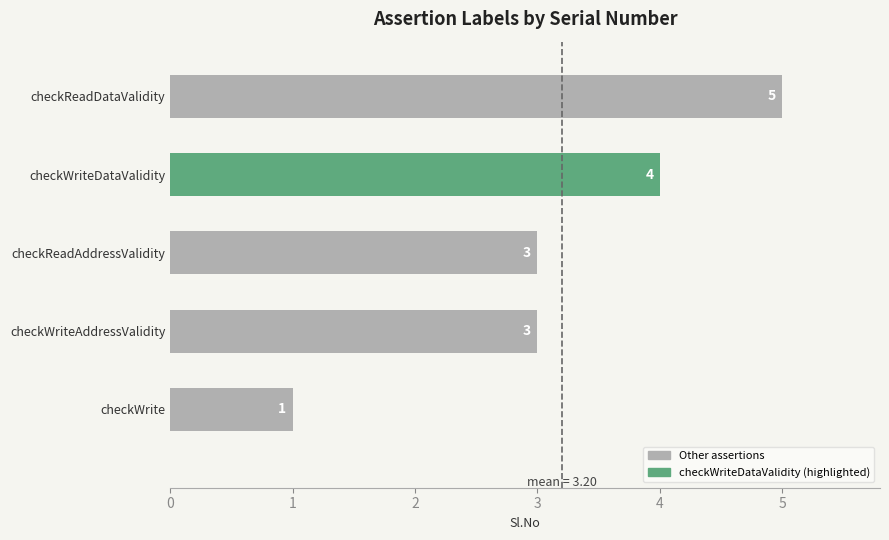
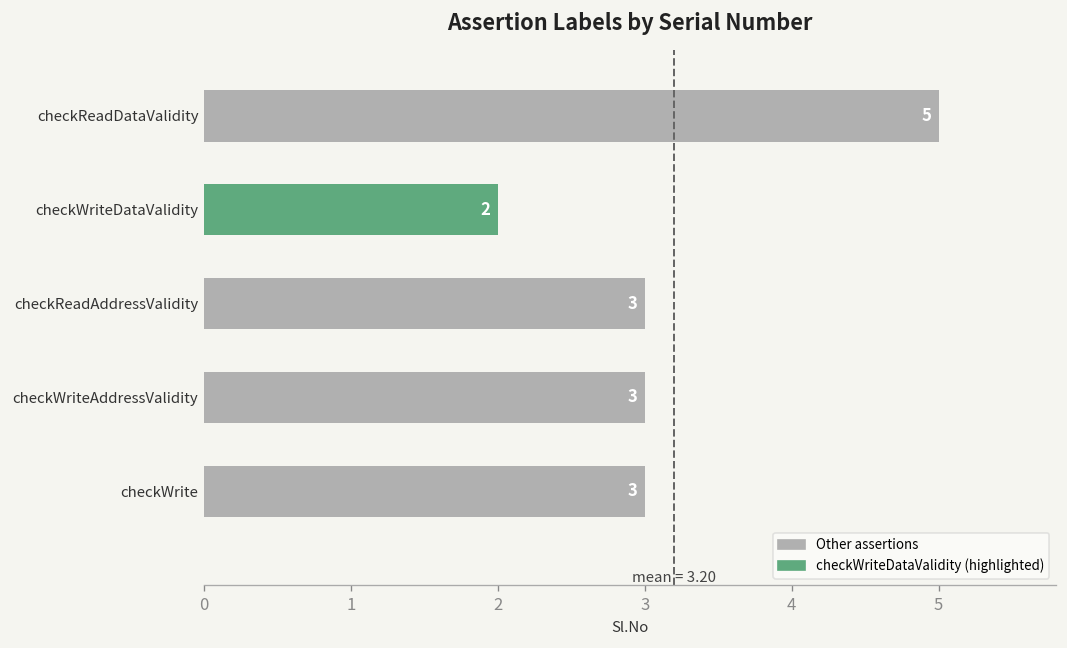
checkWriteDataValidity: 4 -> 2
checkWrite: 1 -> 3
